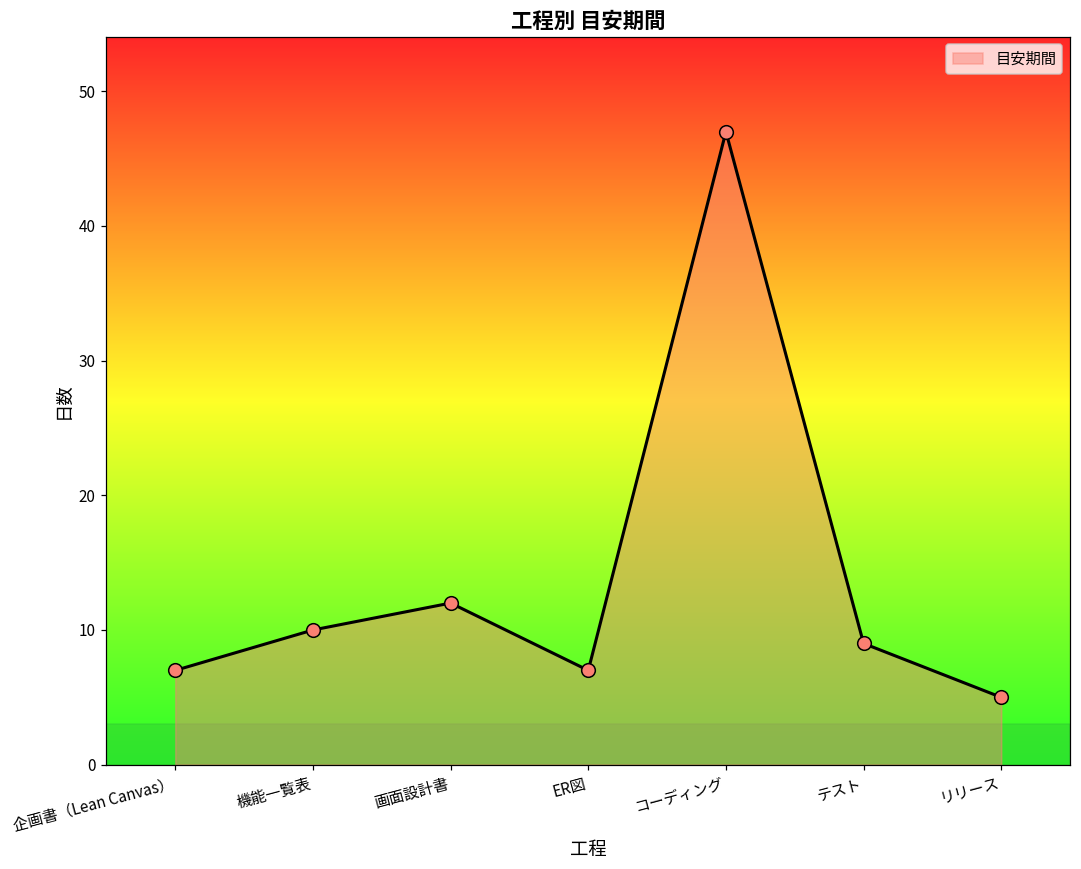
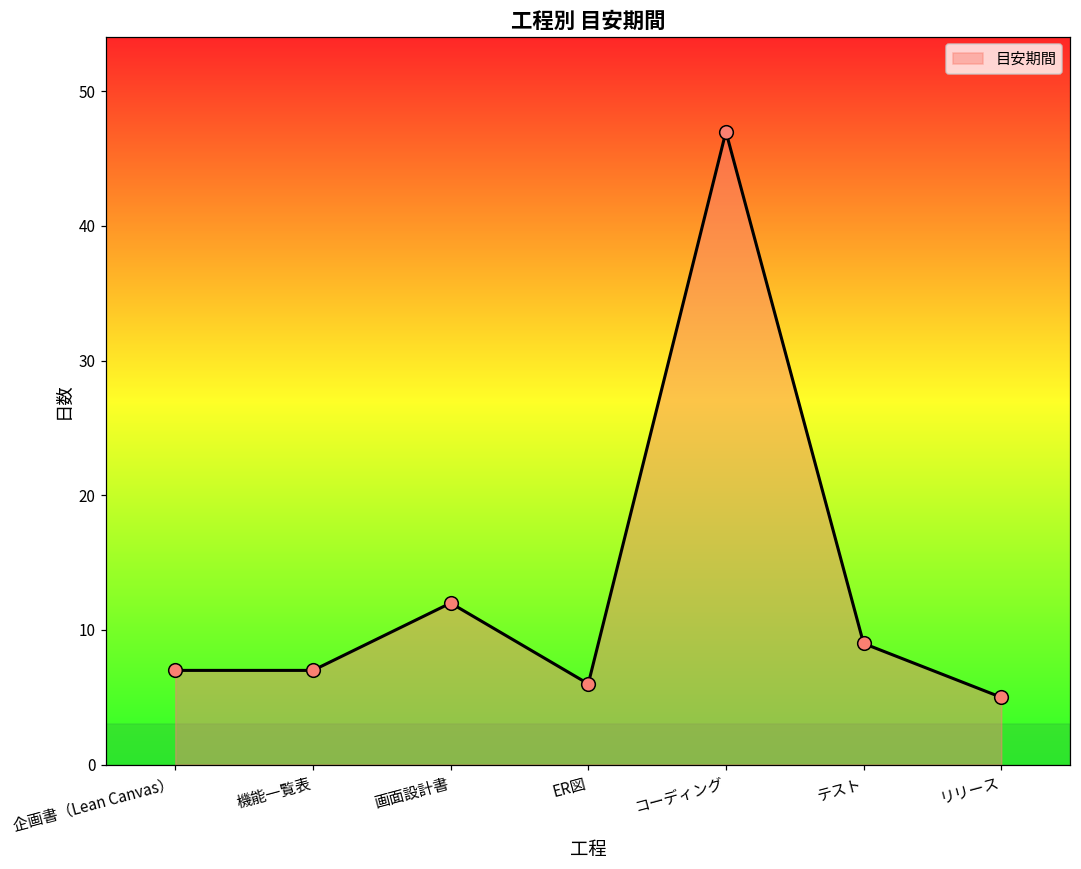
機能一覧表: 10 -> 7
ER図: 7 -> 6
